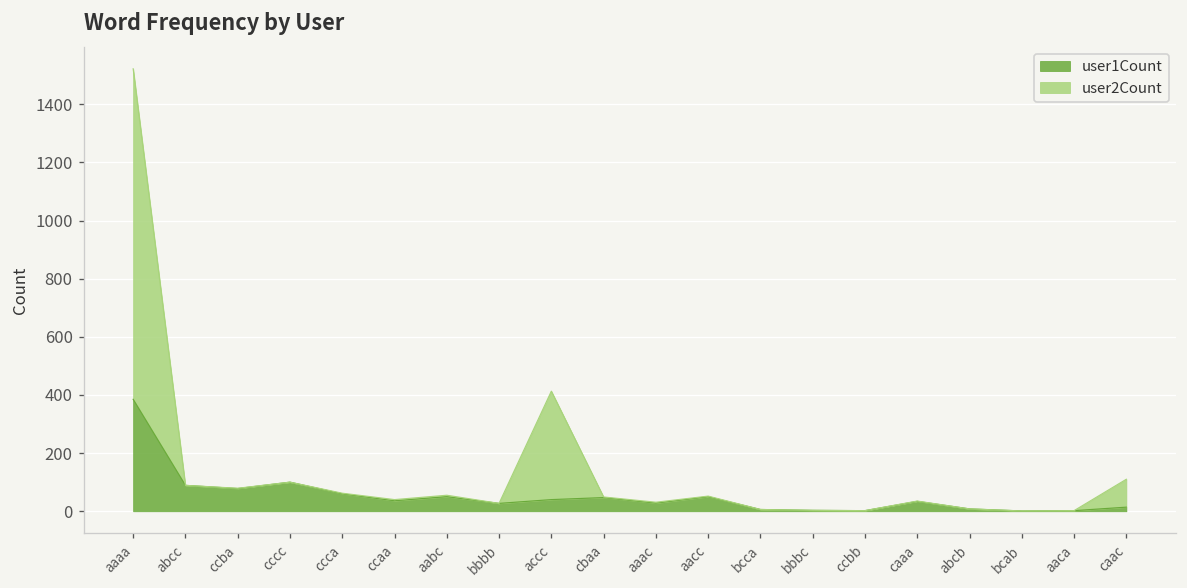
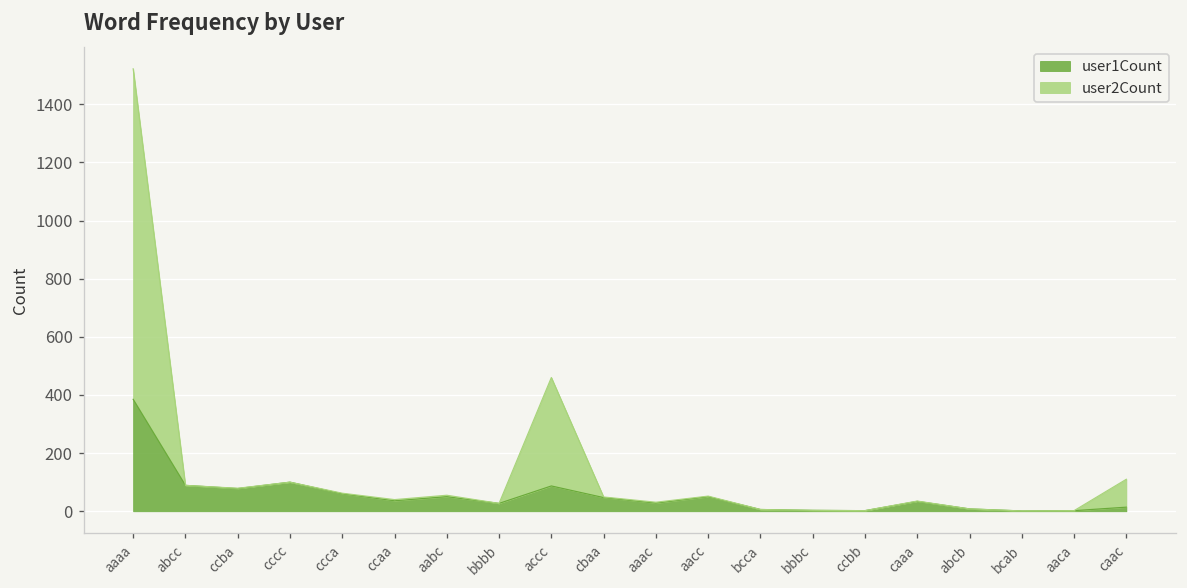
user1Count, accc: 40 -> 90
